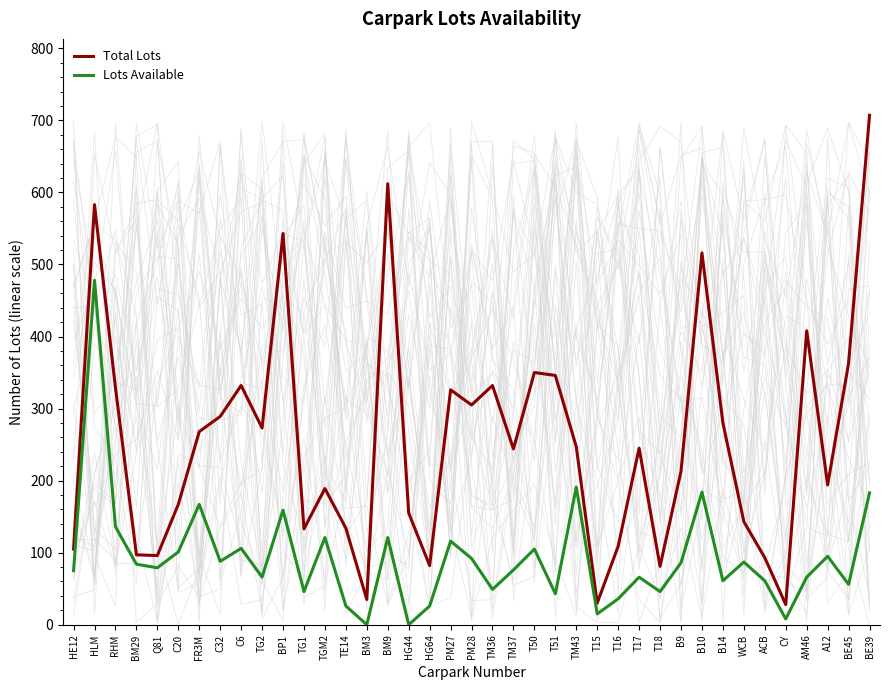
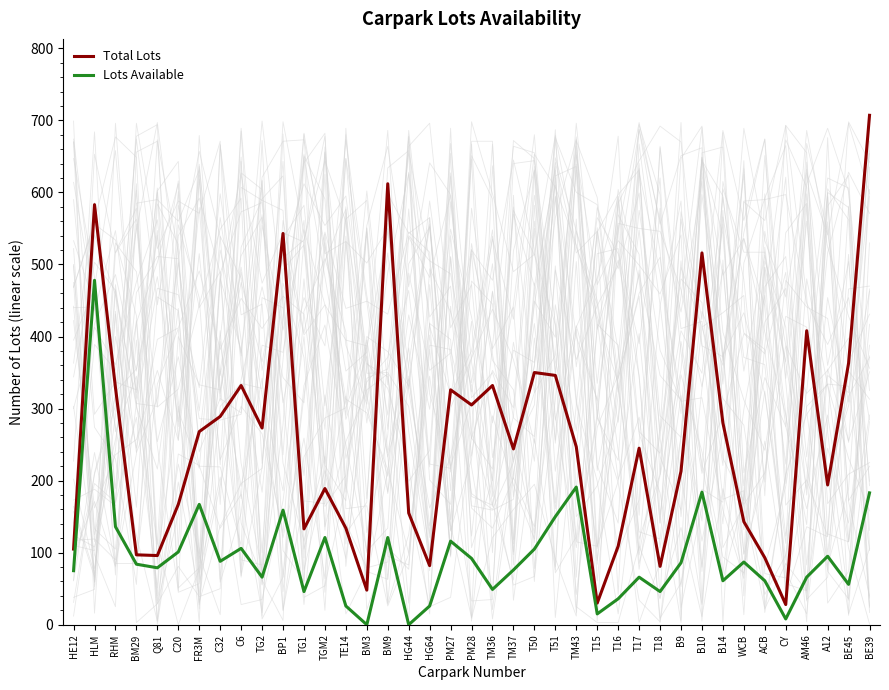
Total Lots, BM3: 40 -> 50
Lots Available, T51: 40 -> 150
